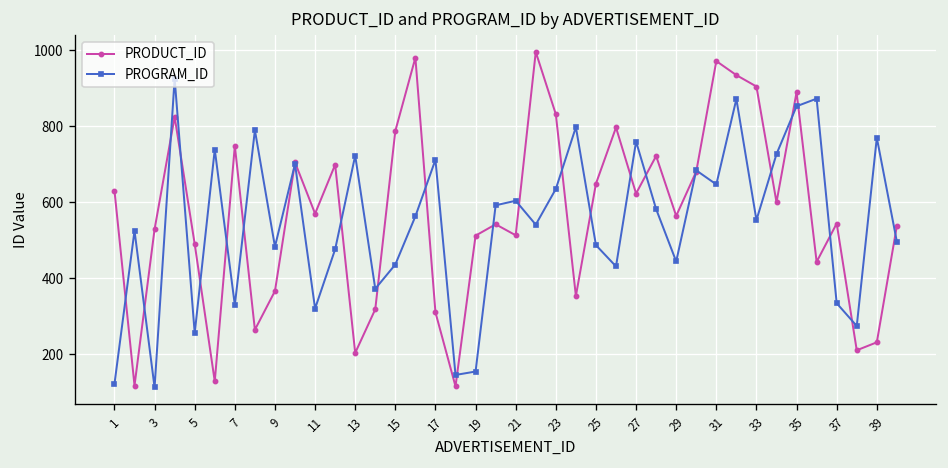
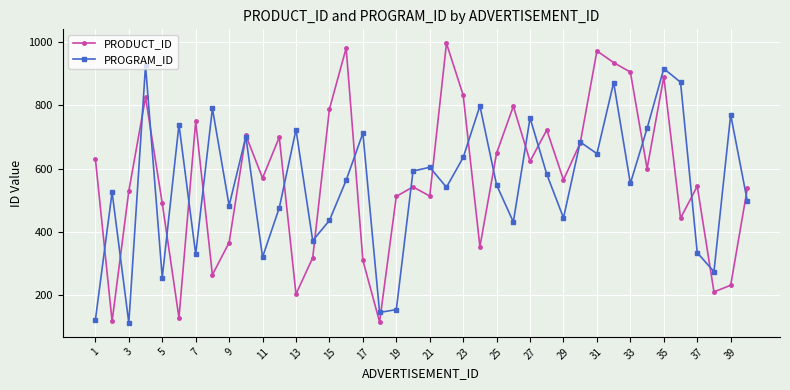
PROGRAM_ID, 25: 490 -> 550
PROGRAM_ID, 35: 850 -> 920
